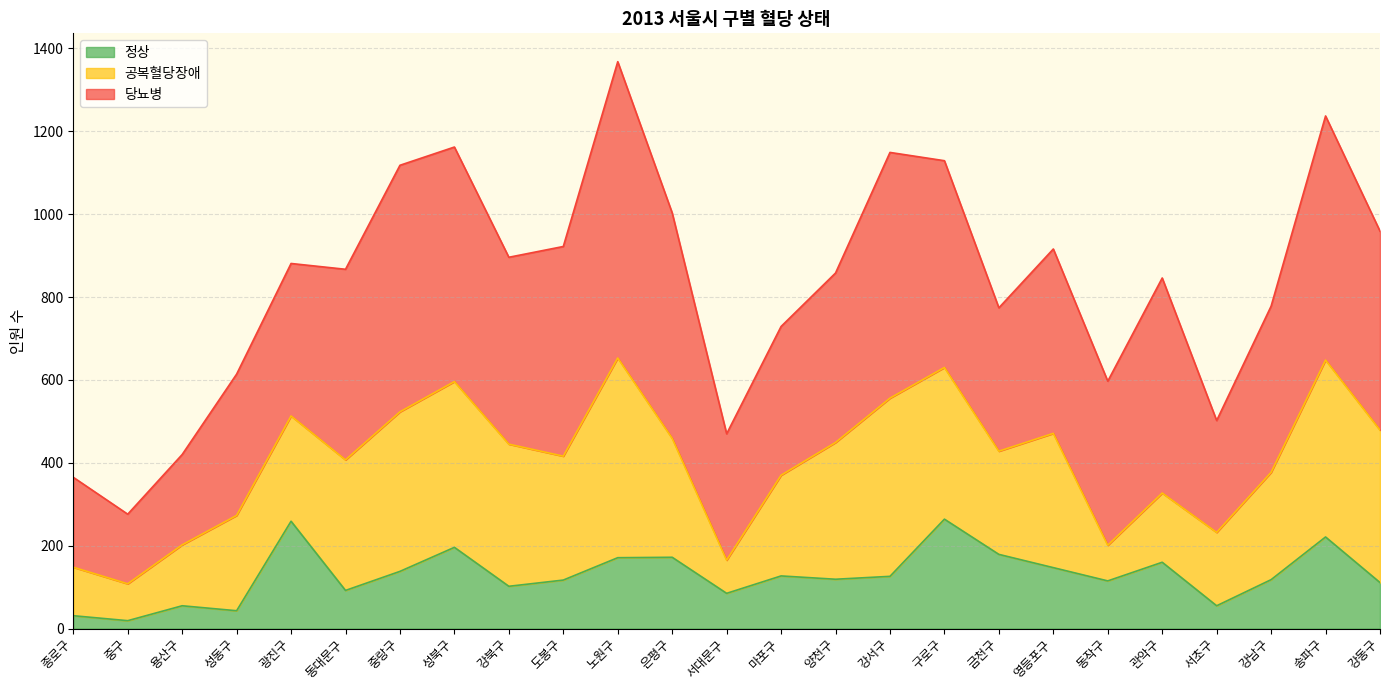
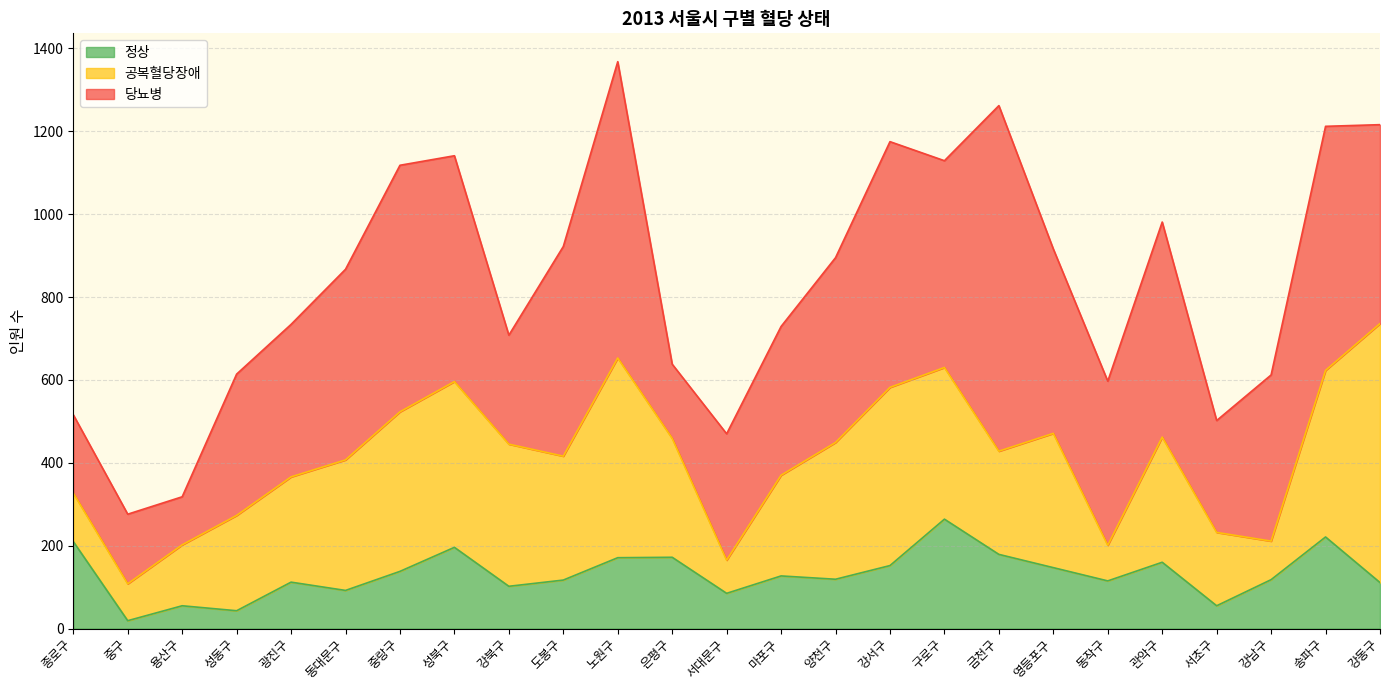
정상, 종로구: 30 -> 210
당뇨병, 종로구: 220 -> 190
당뇨병, 용산구: 220 -> 120
정상, 광진구: 260 -> 110
당뇨병, 성북구: 570 -> 550
당뇨병, 강북구: 450 -> 260
당뇨병, 은평구: 540 -> 180
당뇨병, 양천구: 410 -> 450
정상, 강서구: 130 -> 150
당뇨병, 금천구: 350 -> 830
공복혈당장애, 관악구: 170 -> 300
공복혈당장애, 강남구: 260 -> 90
공복혈당장애, 송파구: 430 -> 400
공복혈당장애, 강동구: 370 -> 630
